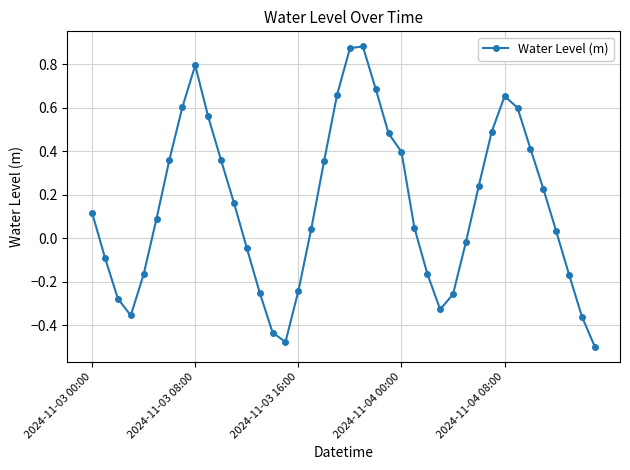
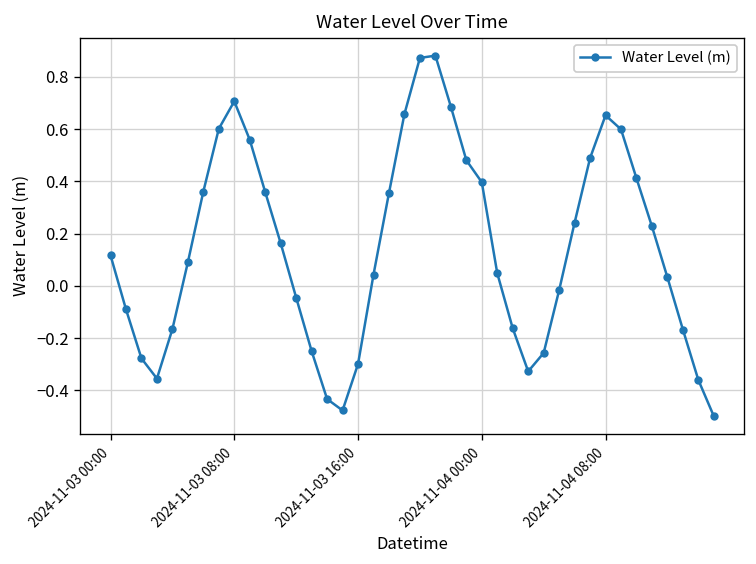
2024-11-03 08:00: 0.79 -> 0.71
2024-11-03 16:00: -0.24 -> -0.30
